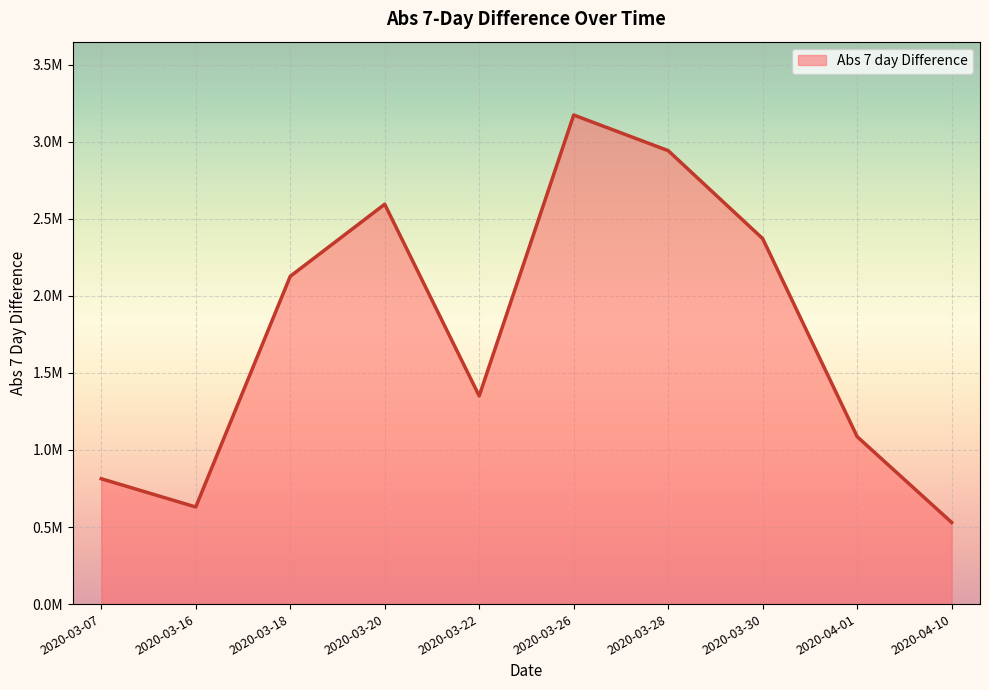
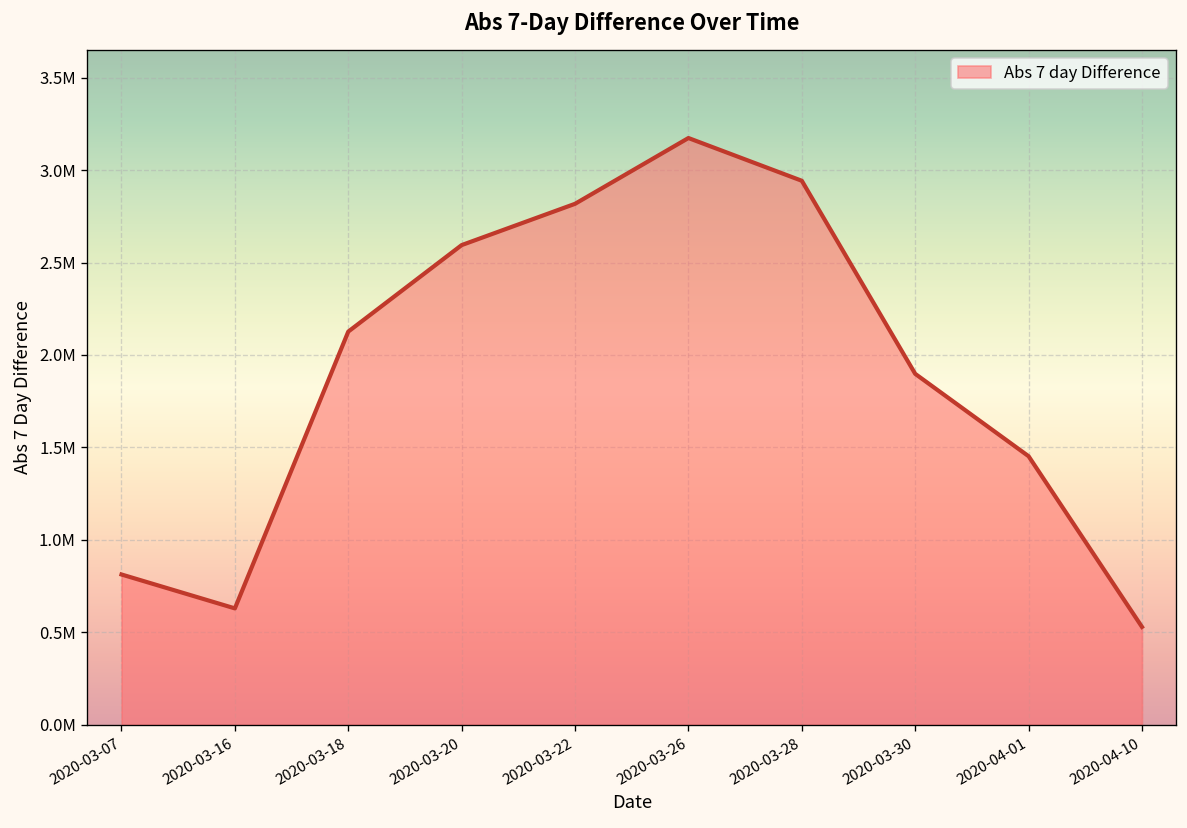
2020-03-22: 1350000 -> 2820000
2020-03-30: 2370000 -> 1900000
2020-04-01: 1090000 -> 1450000
